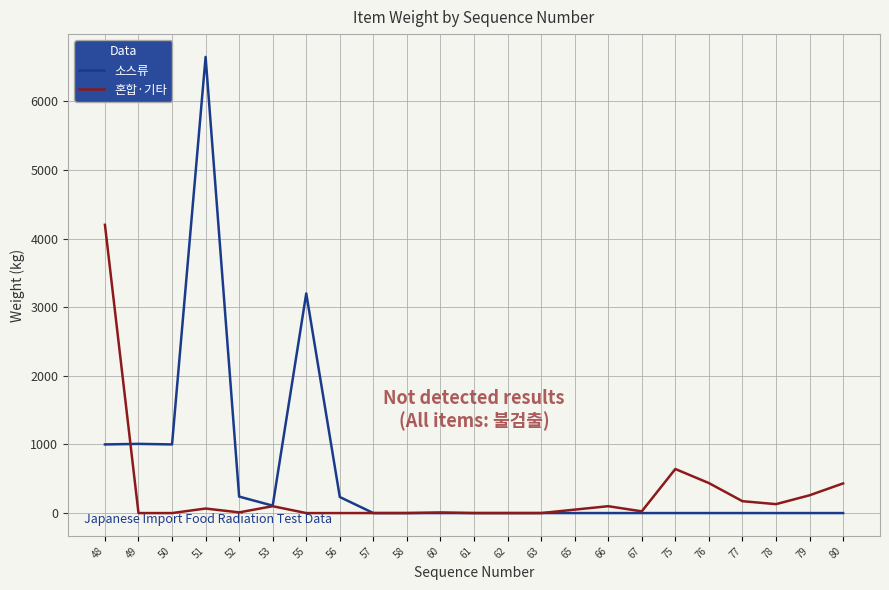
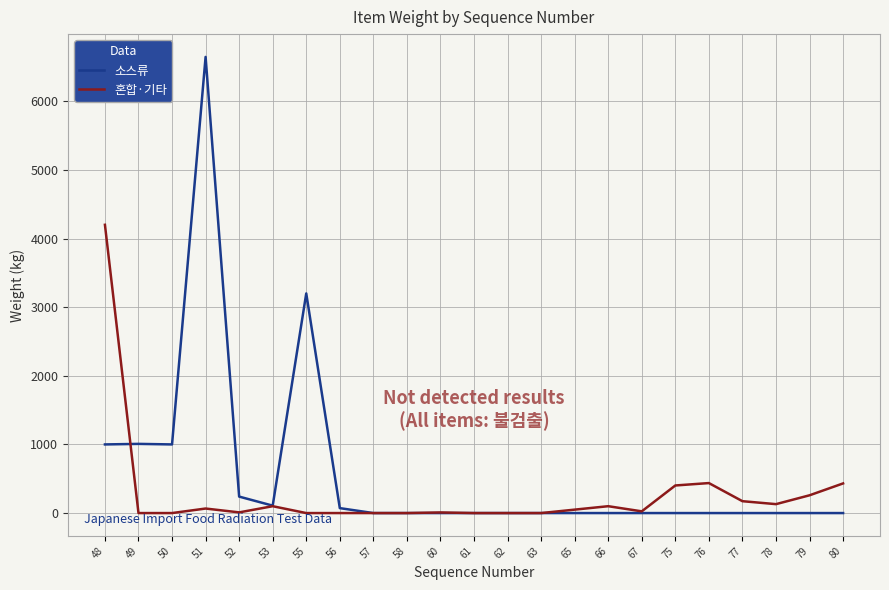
소스류, 56: 200 -> 100
혼합·기타, 75: 600 -> 400
